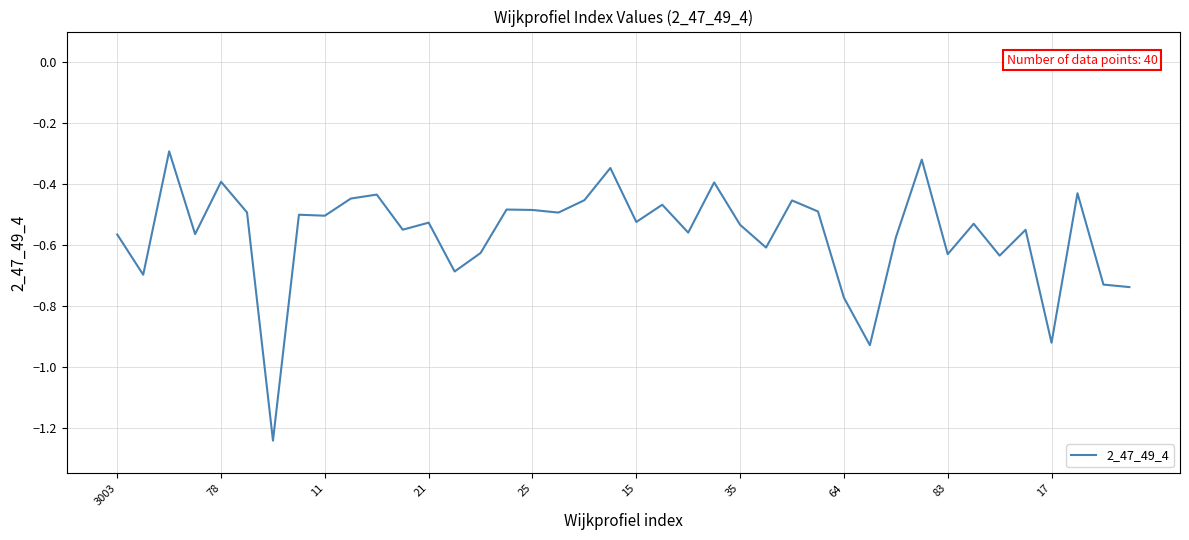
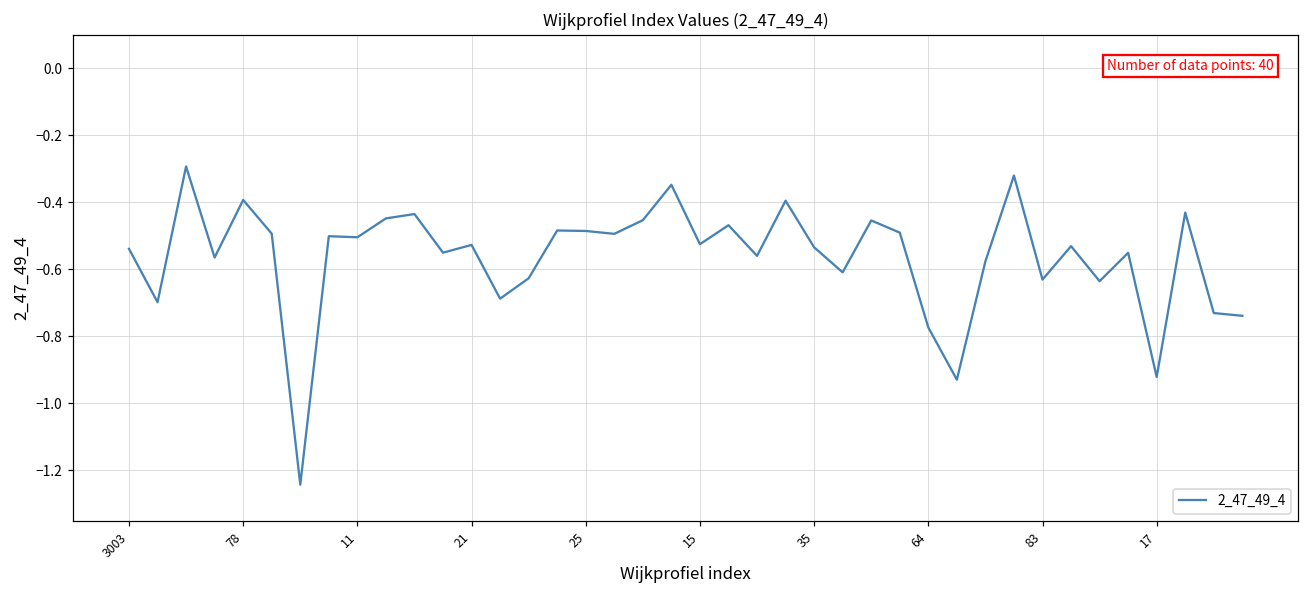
3003: -0.57 -> -0.54
